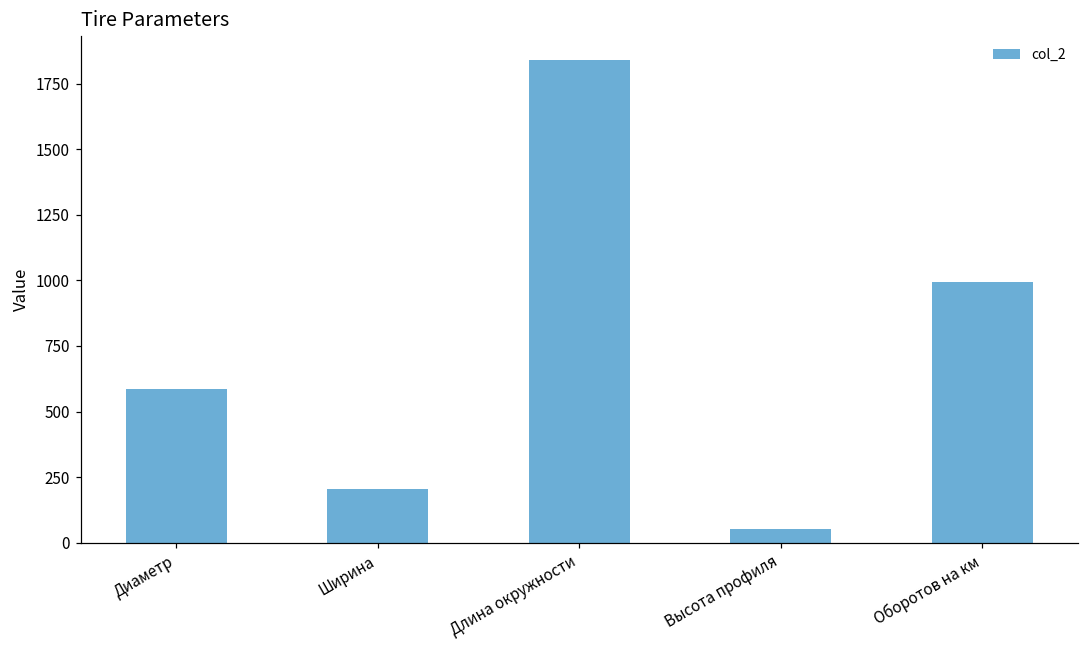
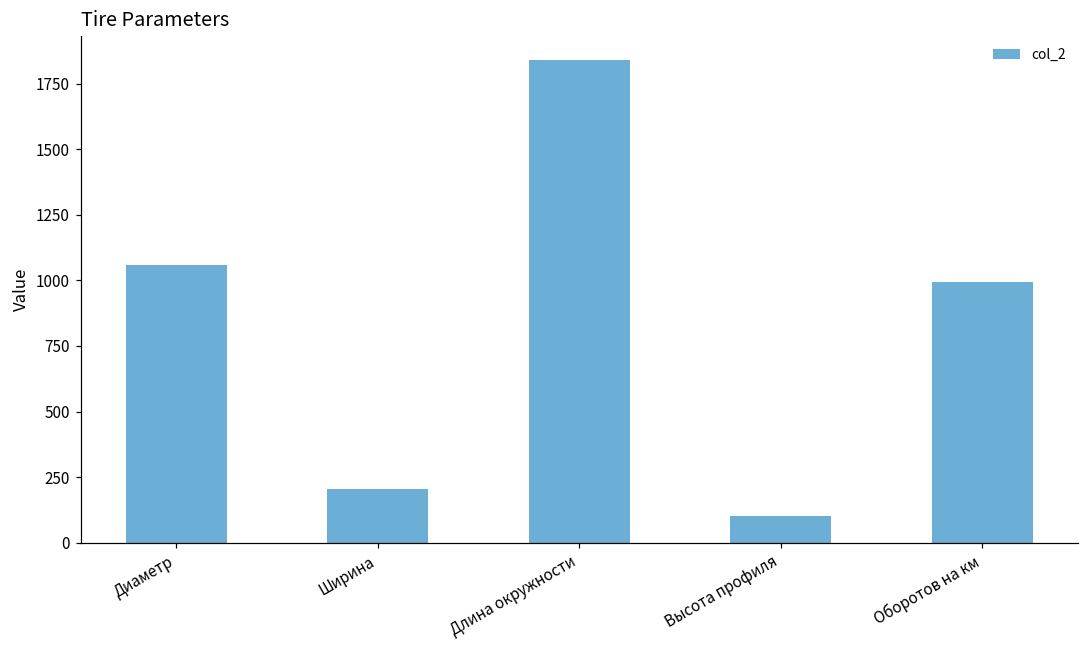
Диаметр: 590 -> 1060
Высота профиля: 50 -> 100
